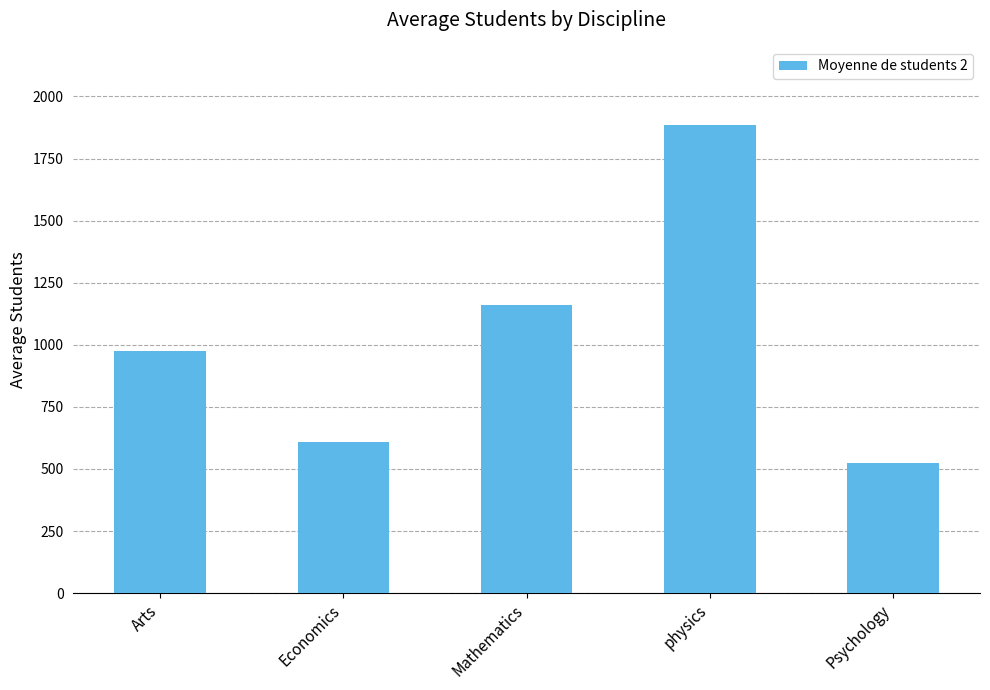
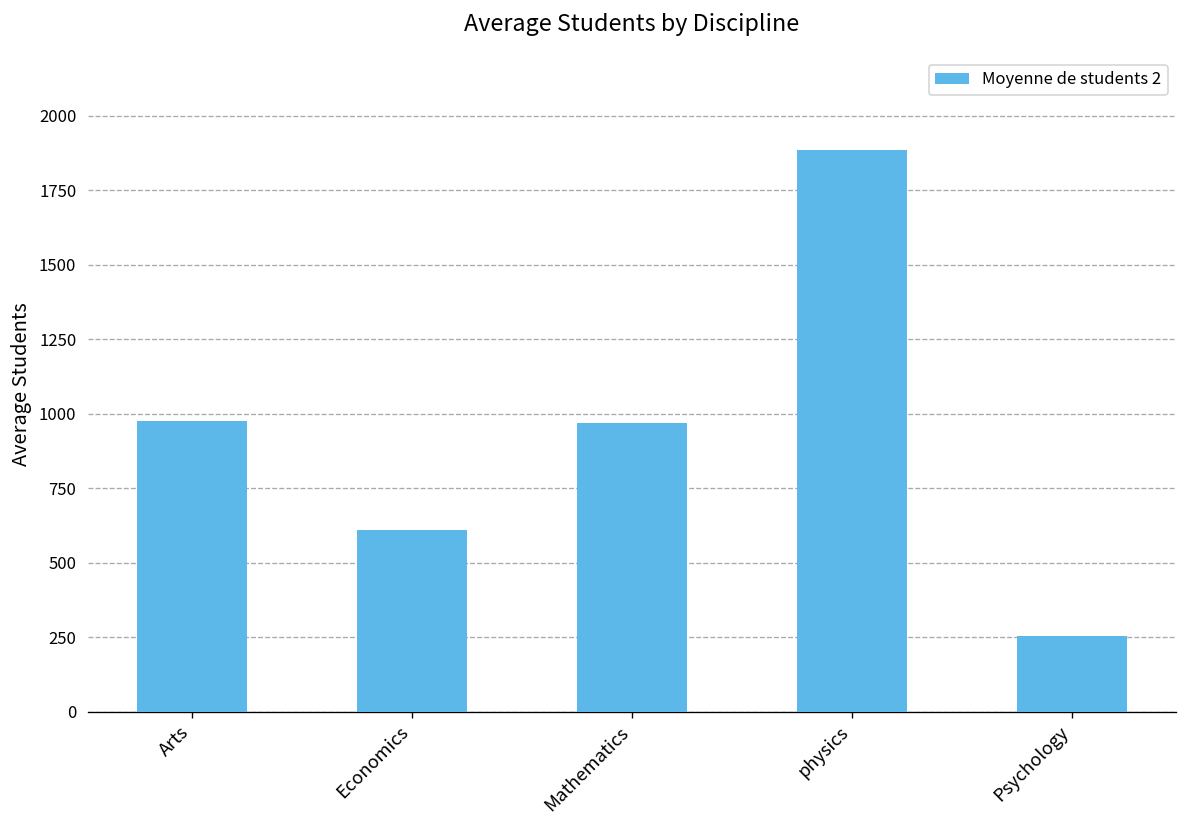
Mathematics: 1160 -> 970
Psychology: 520 -> 260
